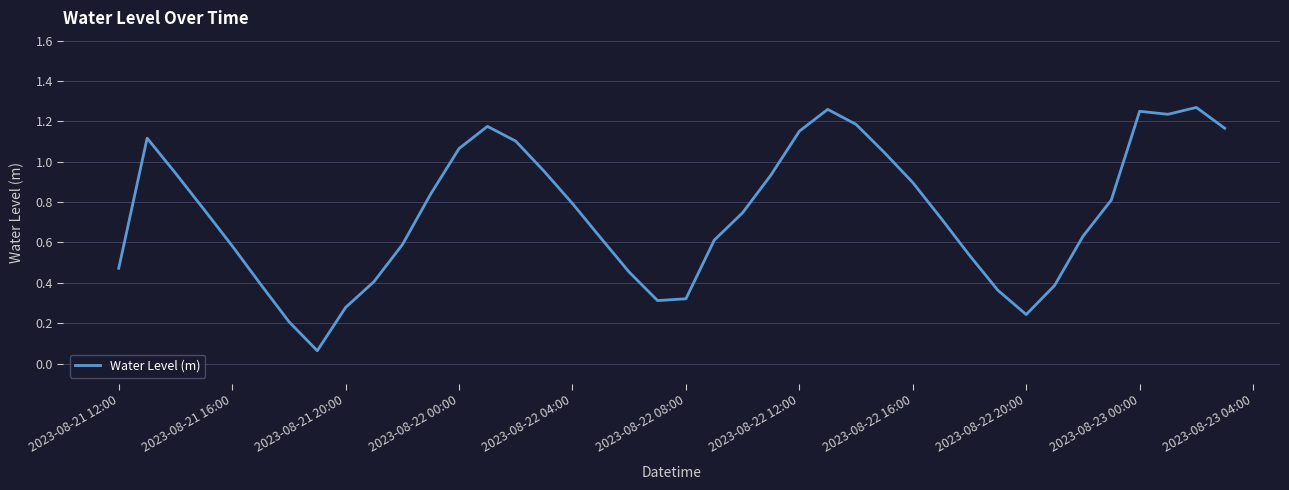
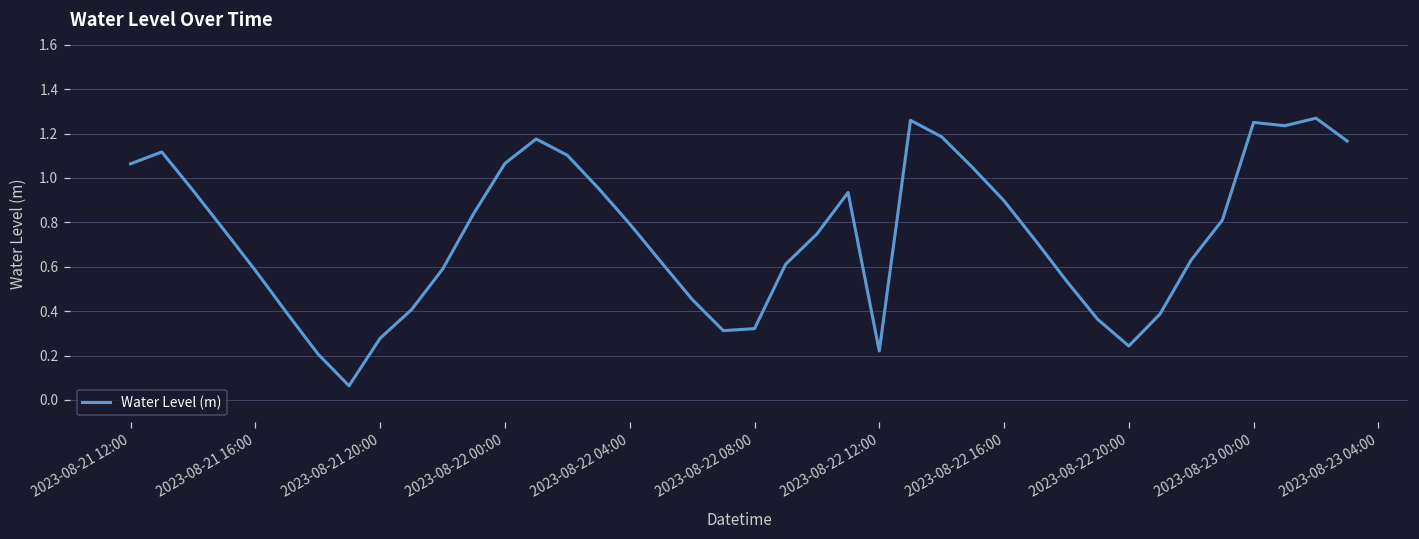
2023-08-21 12:00: 0.47 -> 1.06
2023-08-22 12:00: 1.15 -> 0.22
